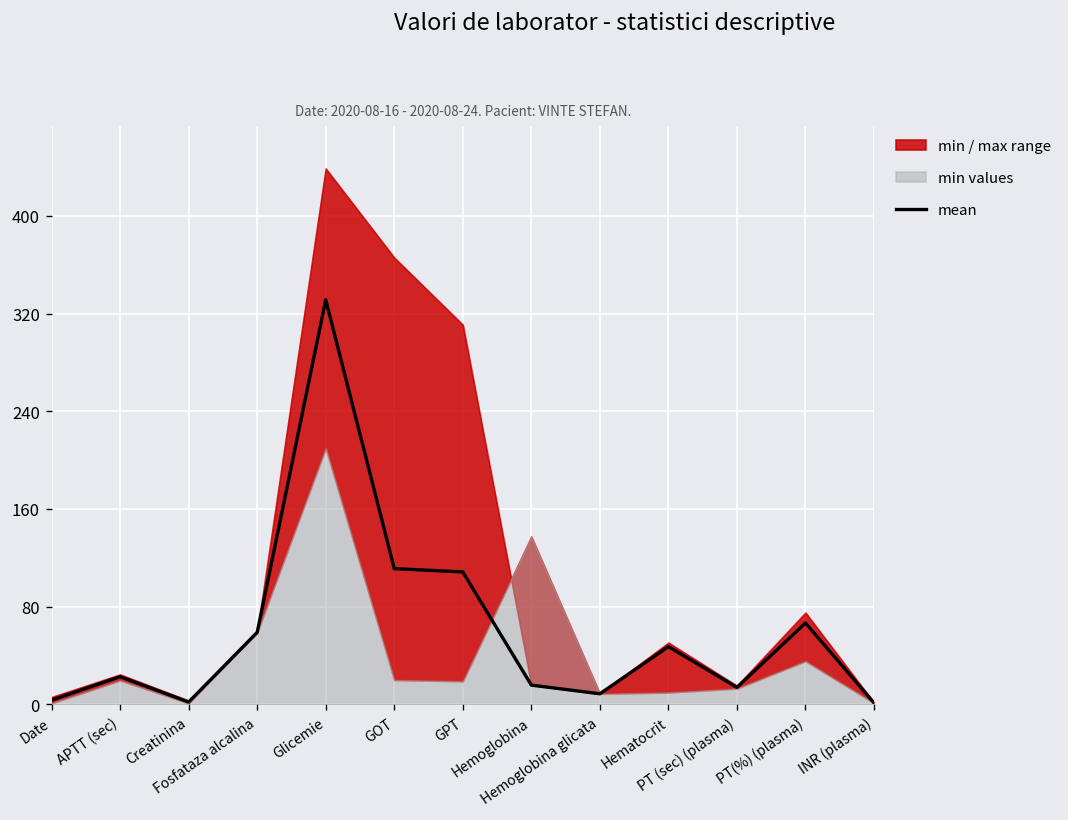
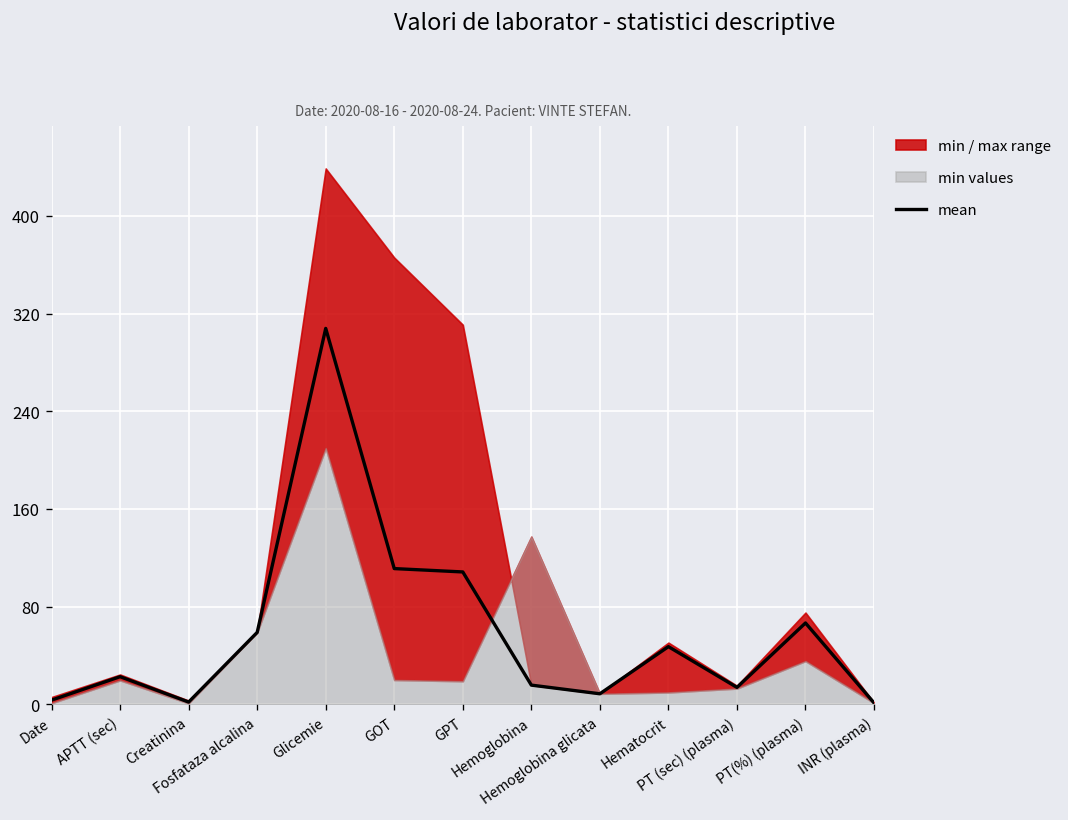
mean, Glicemie: 331 -> 308
